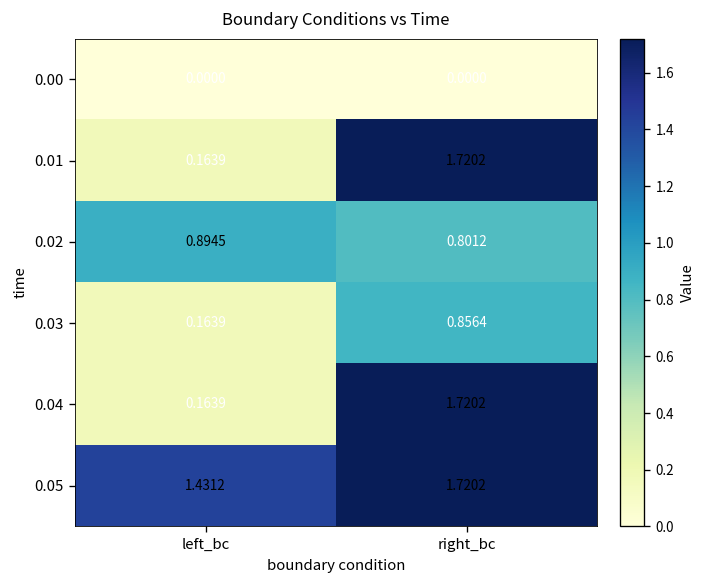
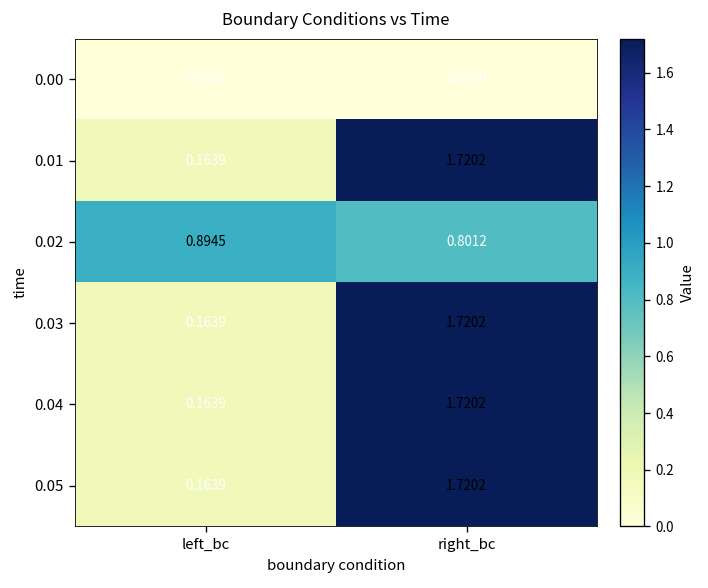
0.03, right_bc: 0.8564 -> 1.7202
0.05, left_bc: 1.4312 -> 0.1639
